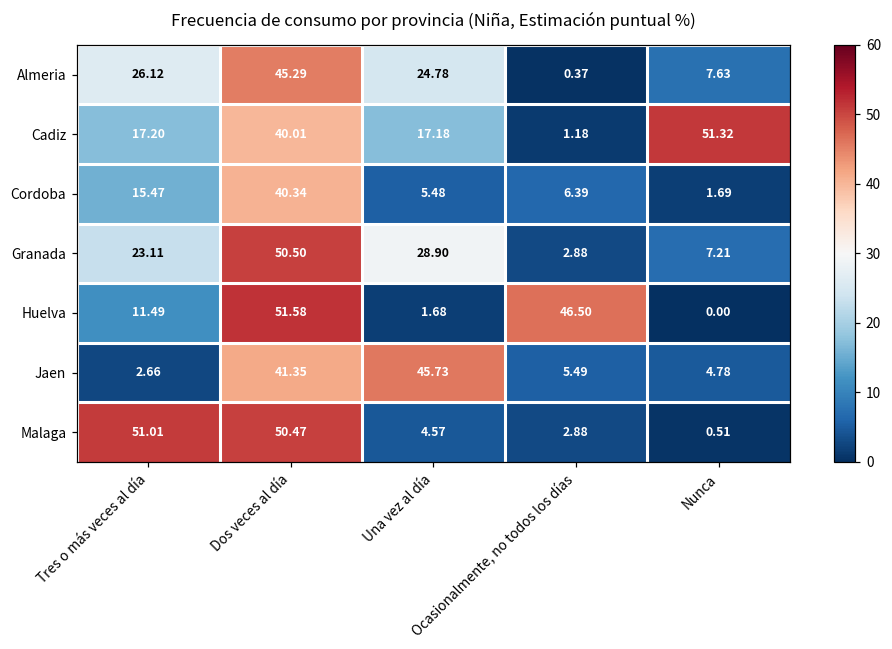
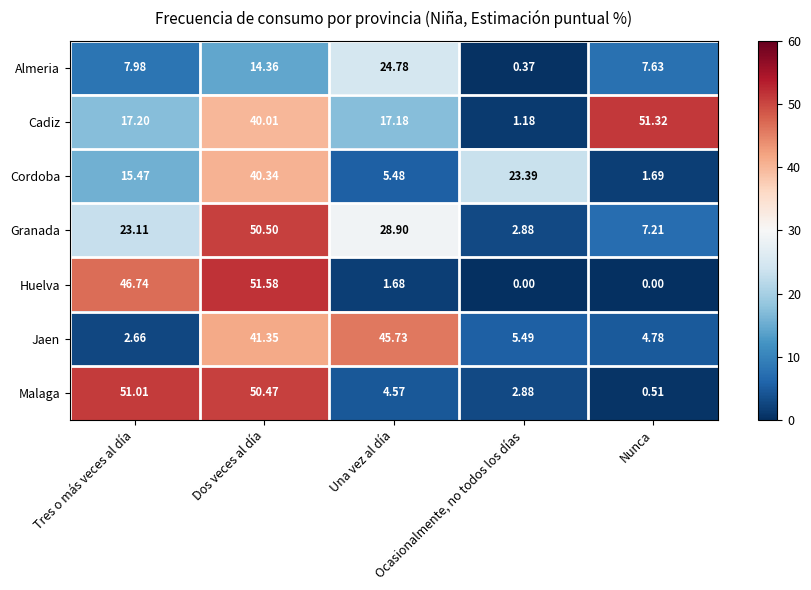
Almeria, Tres o más veces al día: 26.12 -> 7.98
Almeria, Dos veces al día: 45.29 -> 14.36
Cordoba, Ocasionalmente, no todos los días: 6.39 -> 23.39
Huelva, Tres o más veces al día: 11.49 -> 46.74
Huelva, Ocasionalmente, no todos los días: 46.50 -> 0.00
